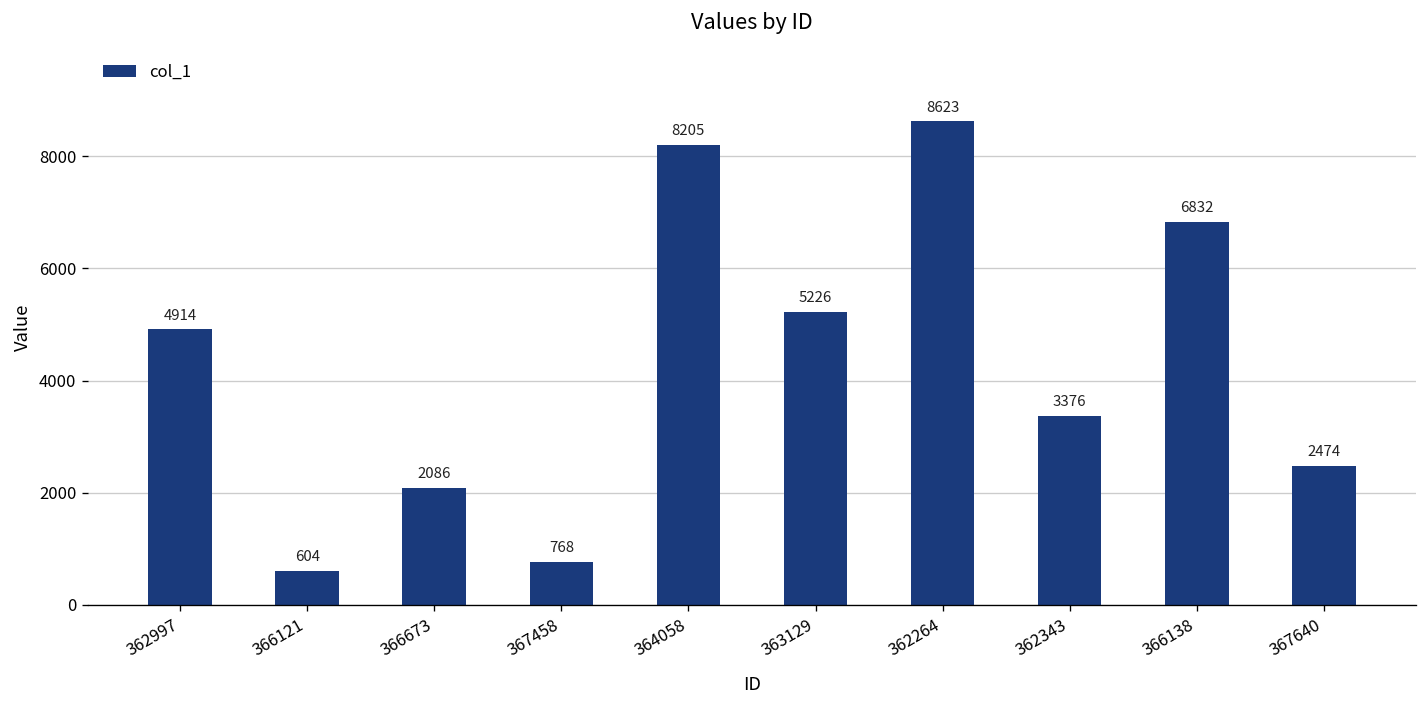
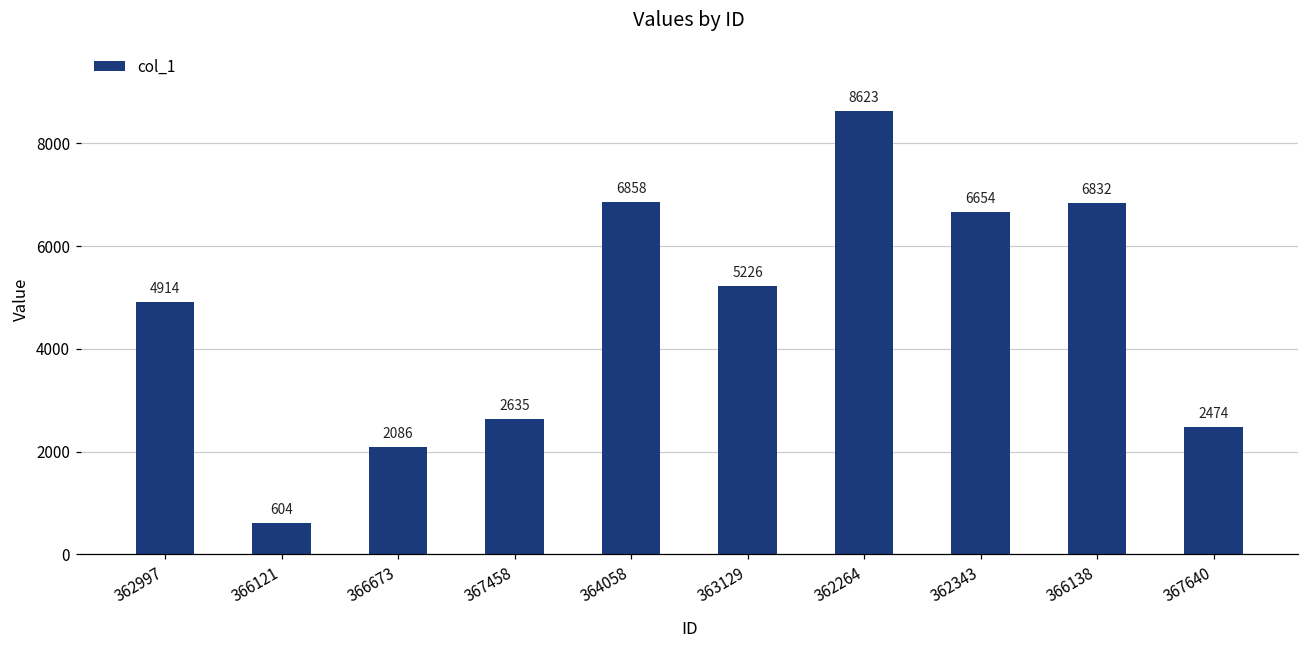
367458: 768 -> 2635
364058: 8205 -> 6858
362343: 3376 -> 6654
